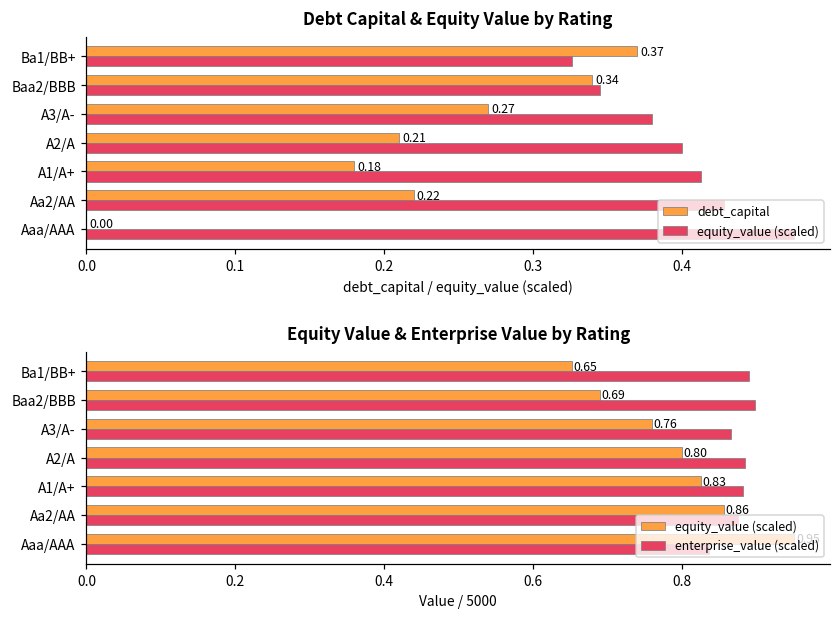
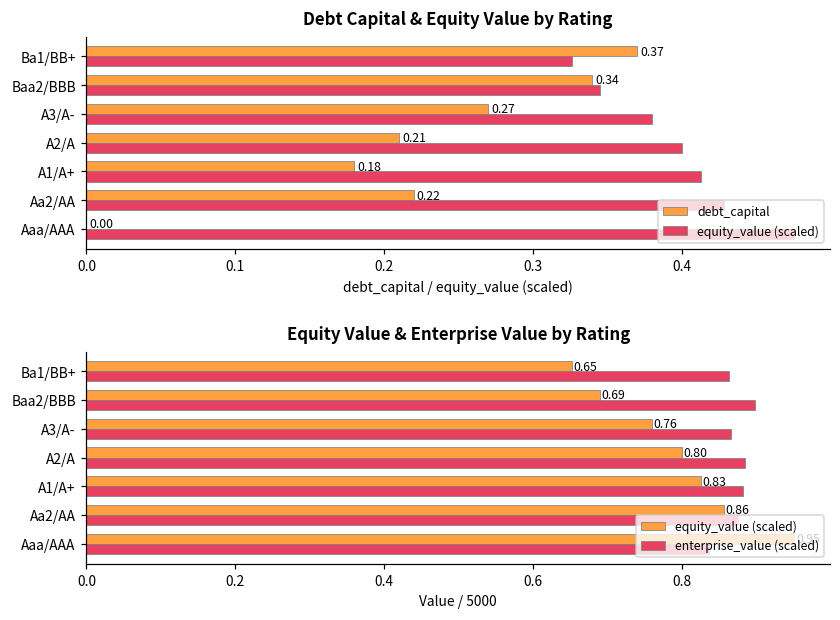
Equity Value & Enterprise Value by Rating, enterprise_value (scaled), Ba1/BB+: 0.89 -> 0.86
